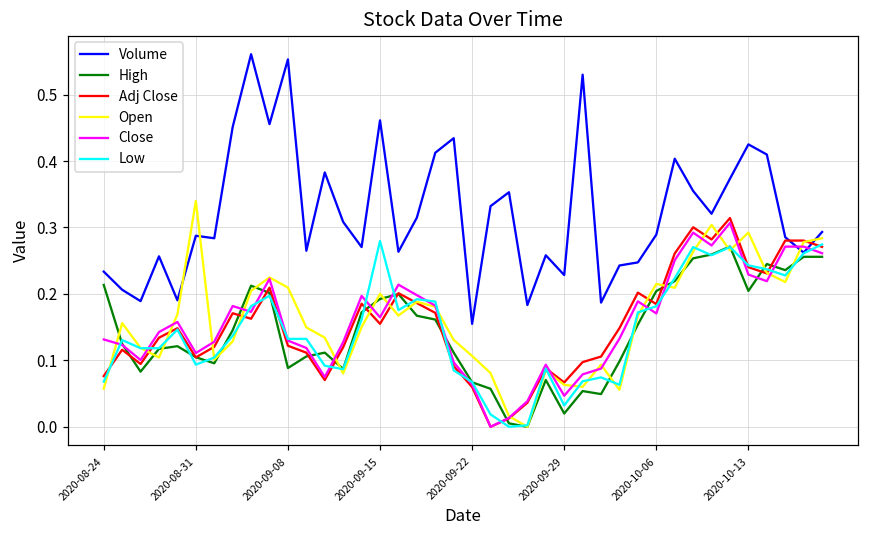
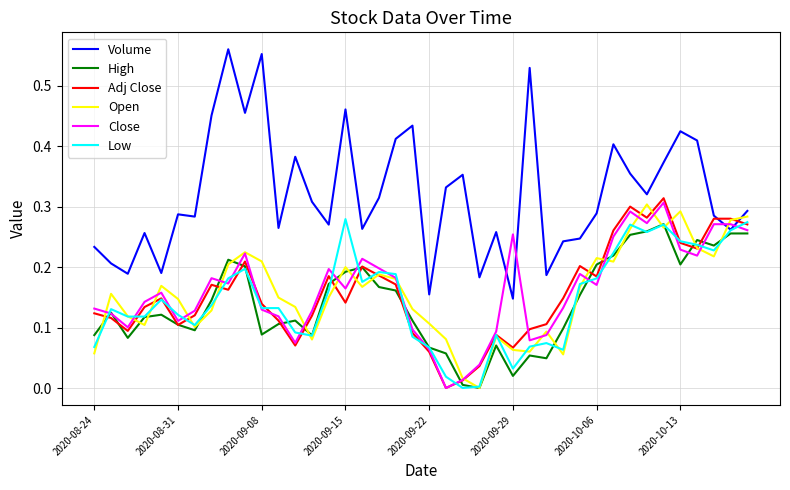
High, 2020-08-24: 0.21 -> 0.09
Adj Close, 2020-08-24: 0.08 -> 0.12
Open, 2020-08-31: 0.34 -> 0.15
Low, 2020-08-31: 0.09 -> 0.12
Adj Close, 2020-09-08: 0.12 -> 0.14
Adj Close, 2020-09-15: 0.15 -> 0.14
Volume, 2020-09-29: 0.23 -> 0.15
Close, 2020-09-29: 0.05 -> 0.25
